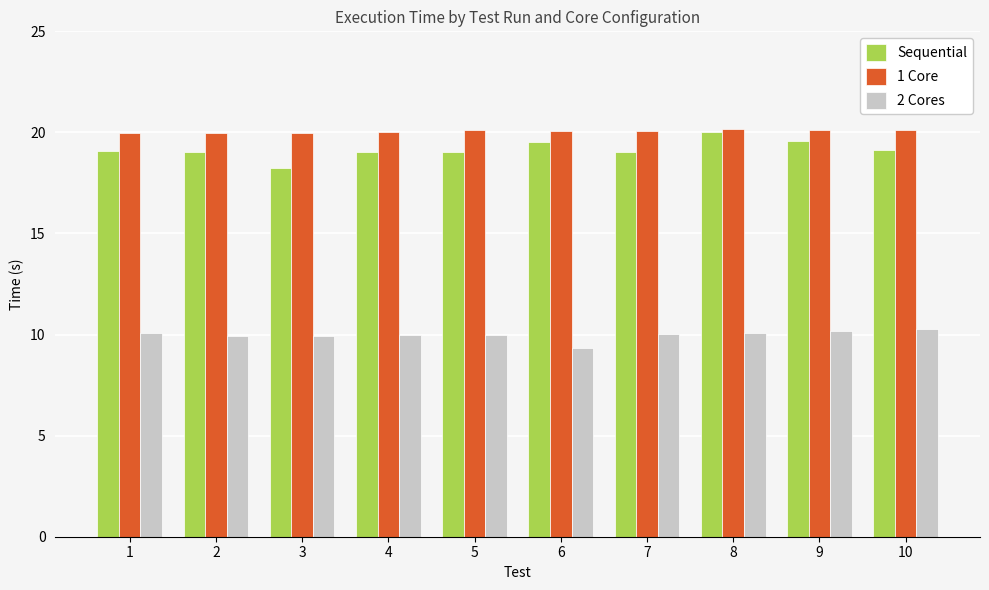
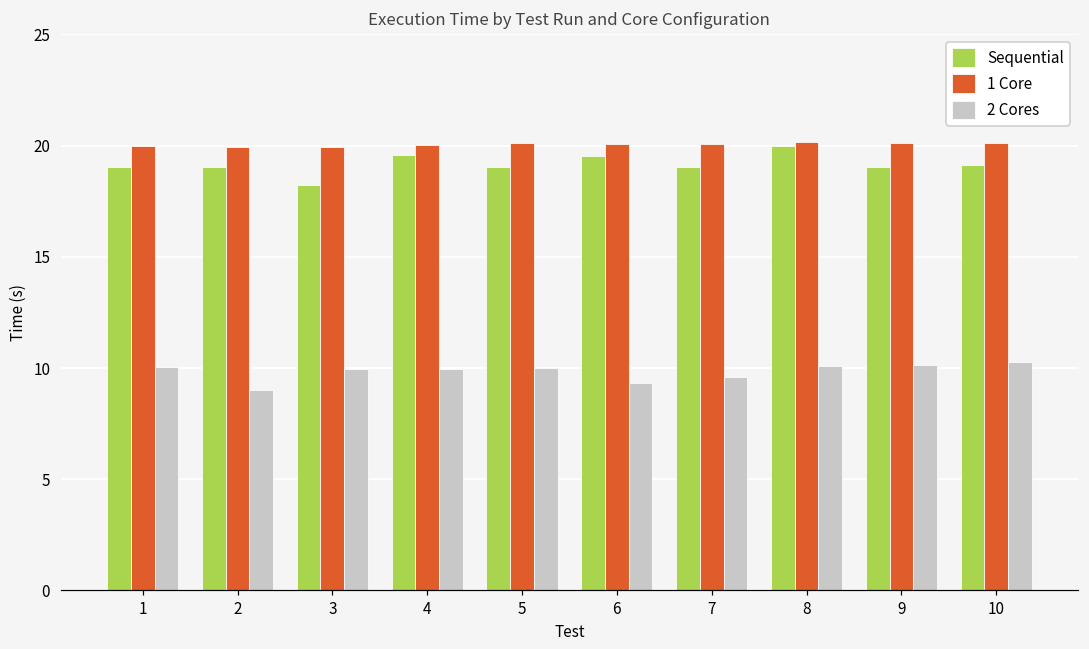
2 Cores, 2: 9.9 -> 9.0
Sequential, 4: 19.0 -> 19.6
2 Cores, 7: 10.0 -> 9.6
Sequential, 9: 19.6 -> 19.1
